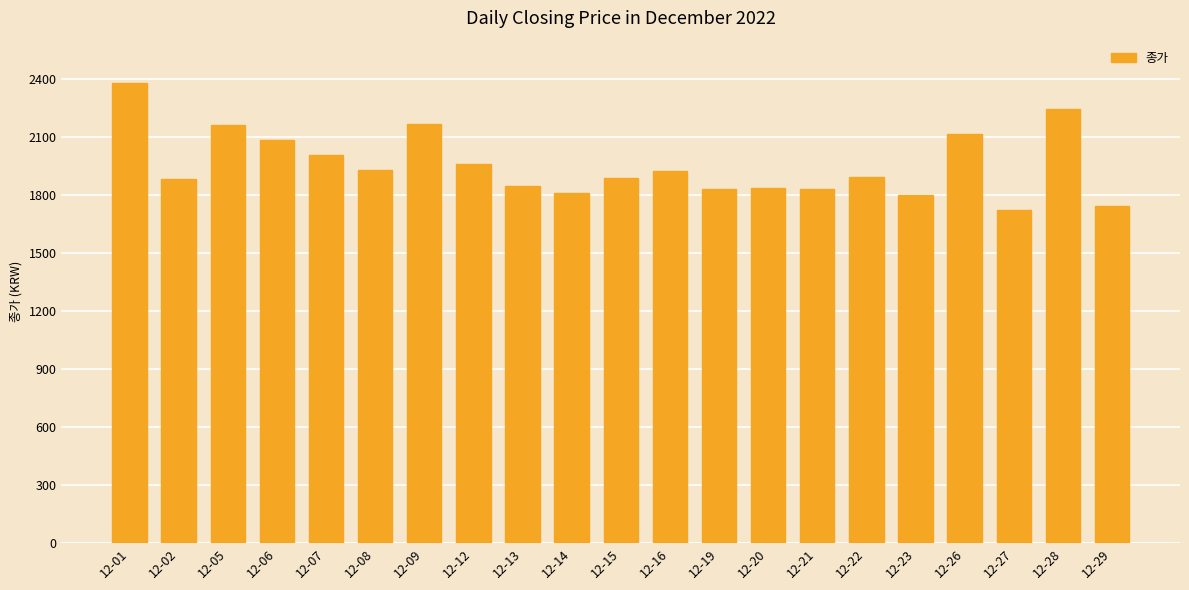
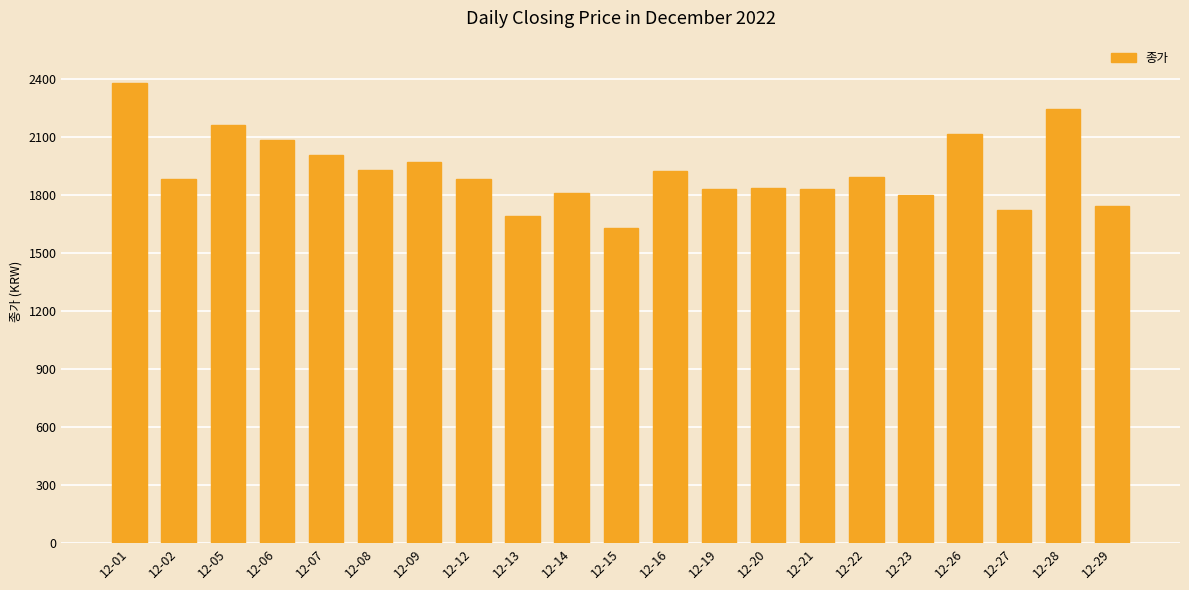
12-09: 2170 -> 1970
12-12: 1960 -> 1890
12-13: 1850 -> 1690
12-15: 1890 -> 1630
